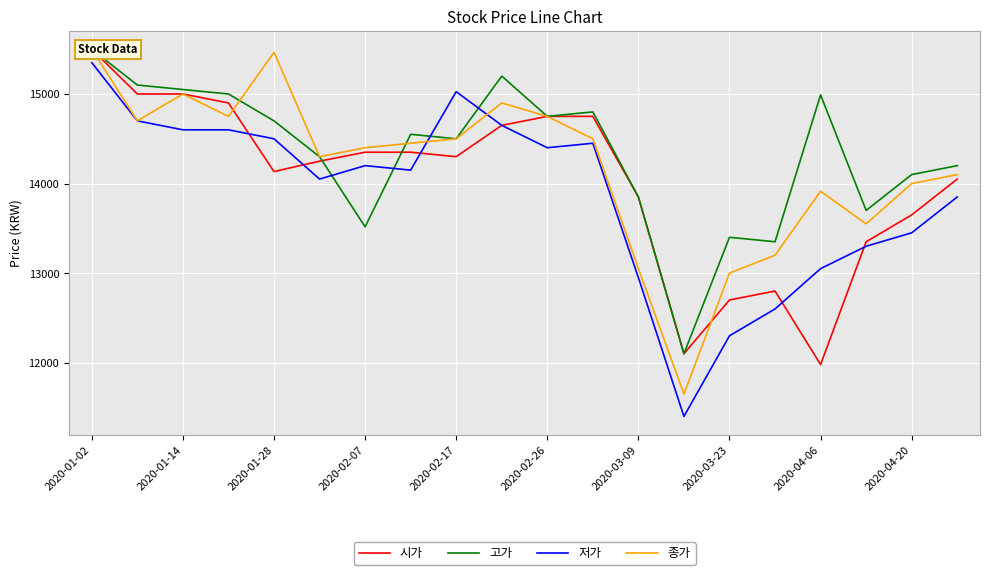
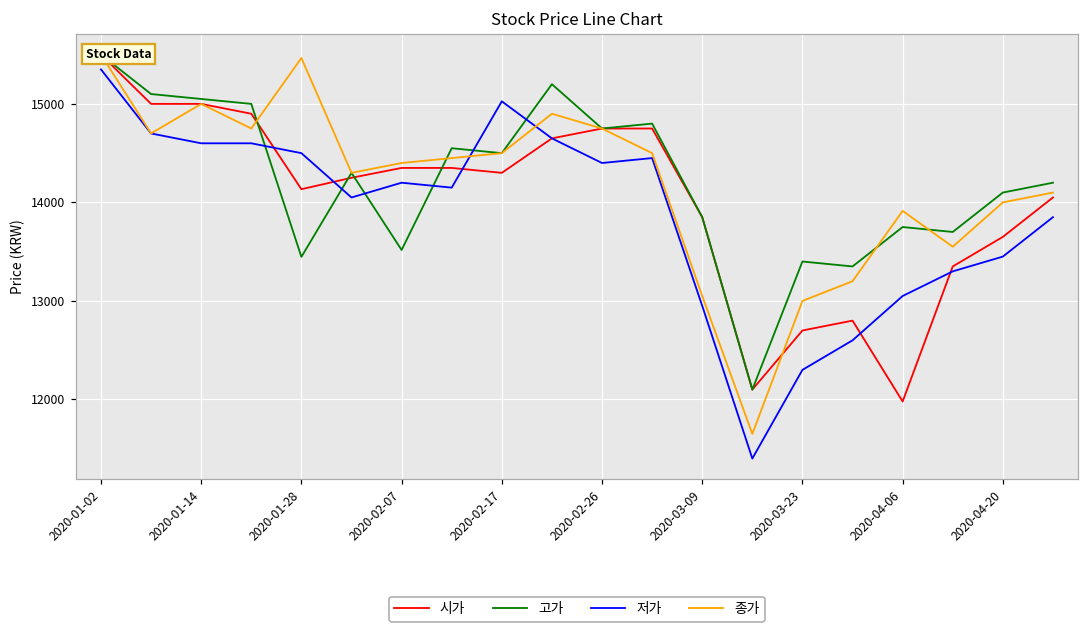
고가, 2020-01-28: 14700 -> 13400
고가, 2020-04-06: 15000 -> 13800
